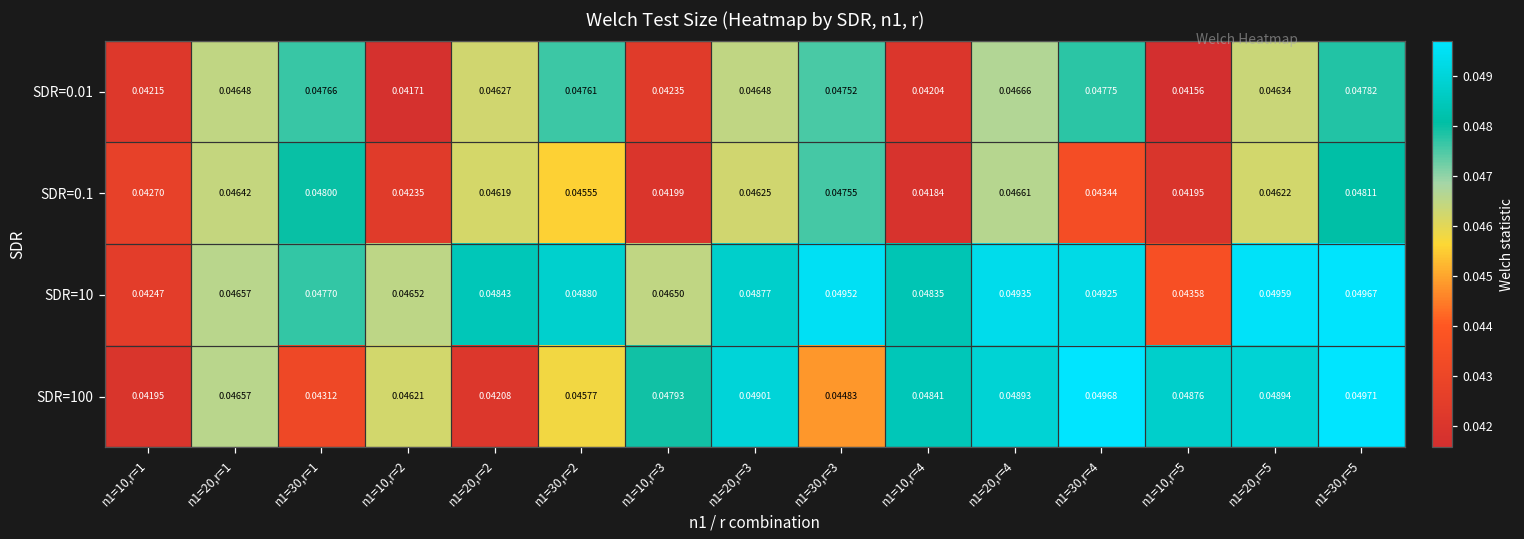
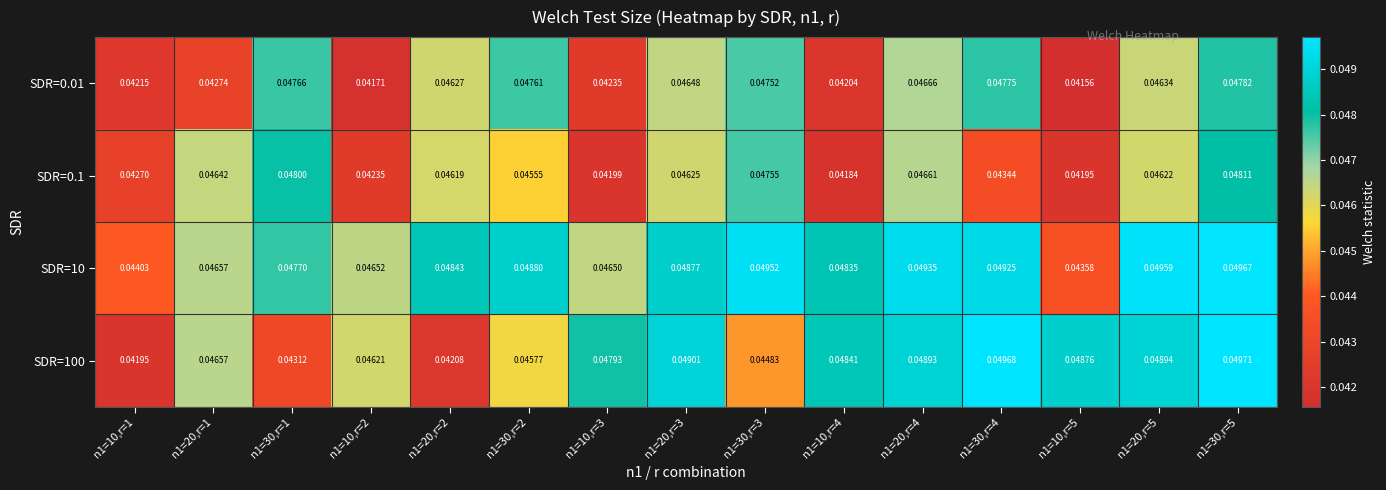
SDR=0.01, n1=20,r=1: 0.04648 -> 0.04274
SDR=10, n1=10,r=1: 0.04247 -> 0.04403
